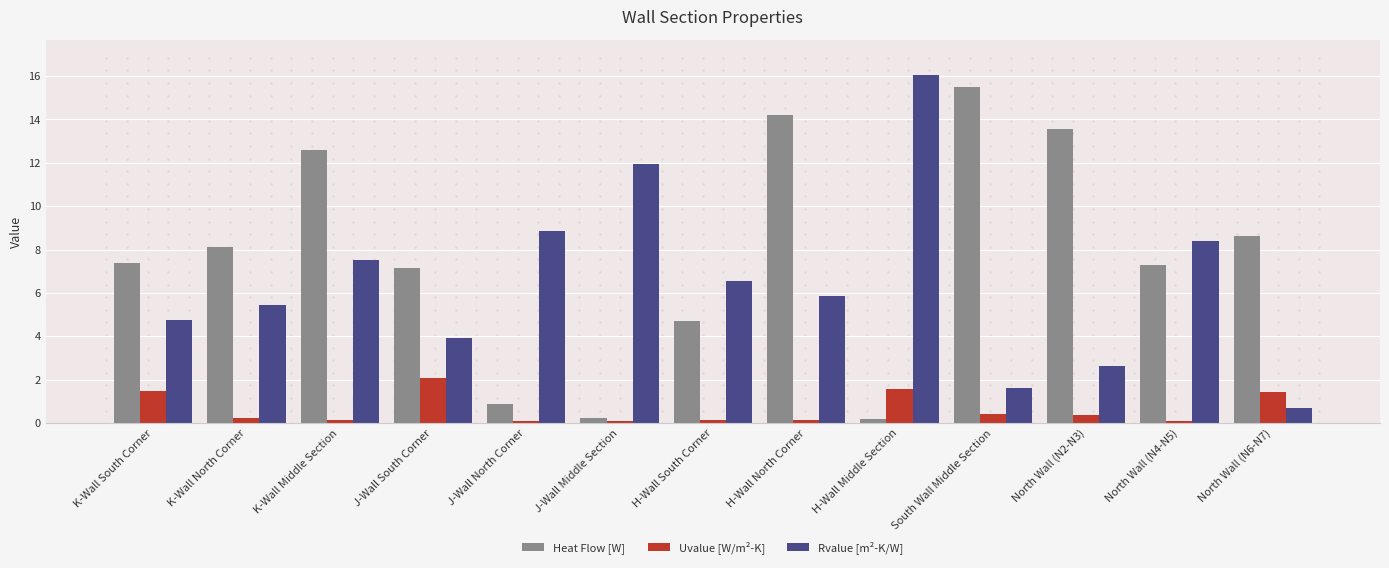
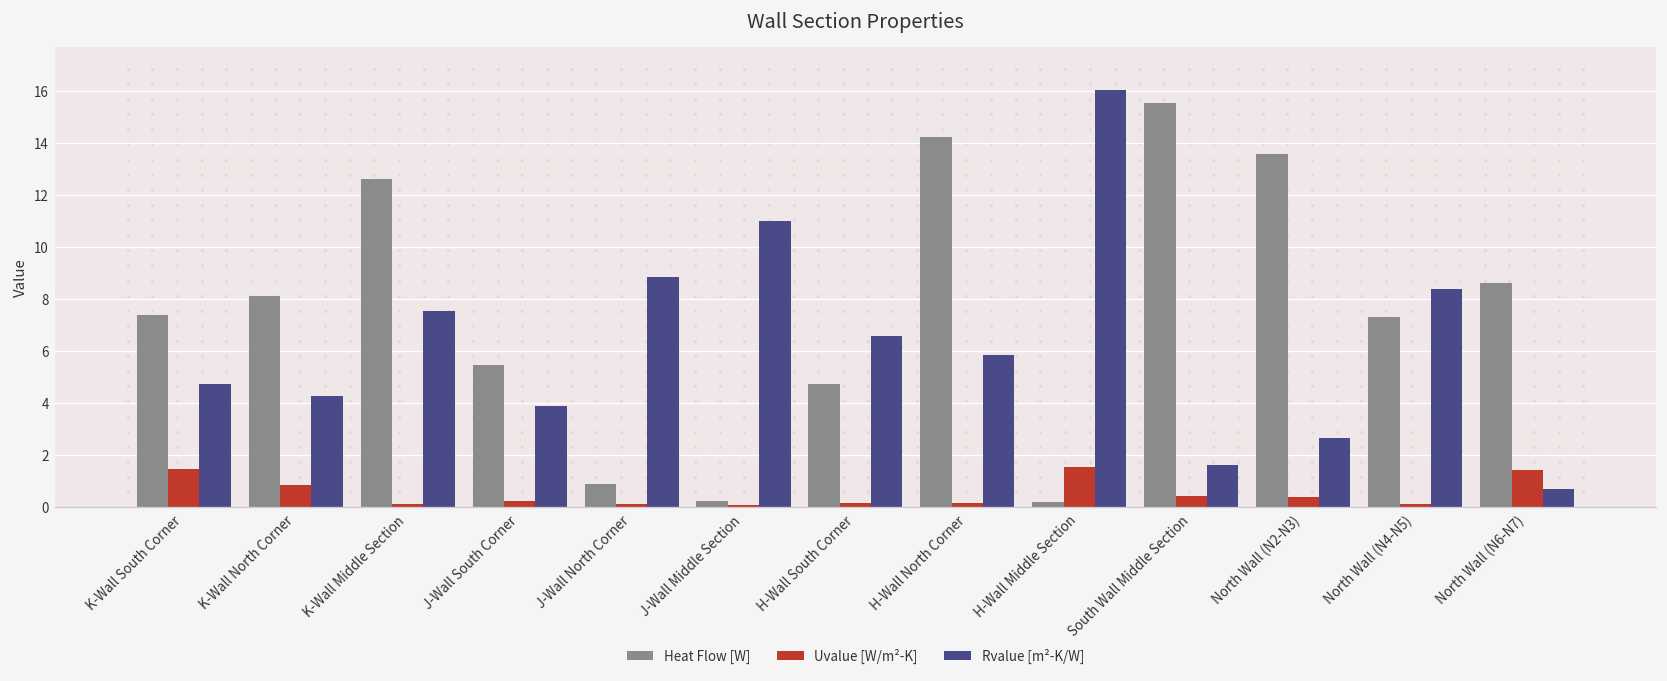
Uvalue [W/m²-K], K-Wall North Corner: 0.2 -> 0.8
Rvalue [m²-K/W], K-Wall North Corner: 5.4 -> 4.3
Heat Flow [W], J-Wall South Corner: 7.2 -> 5.5
Uvalue [W/m²-K], J-Wall South Corner: 2.1 -> 0.3
Rvalue [m²-K/W], J-Wall Middle Section: 11.9 -> 11.0
